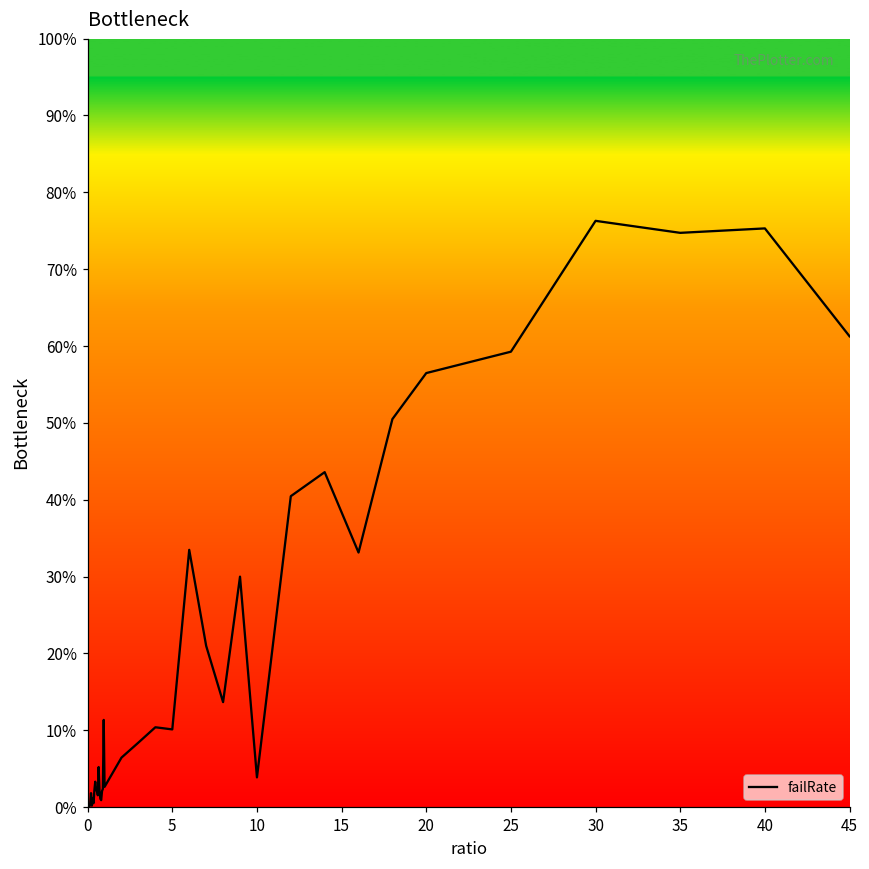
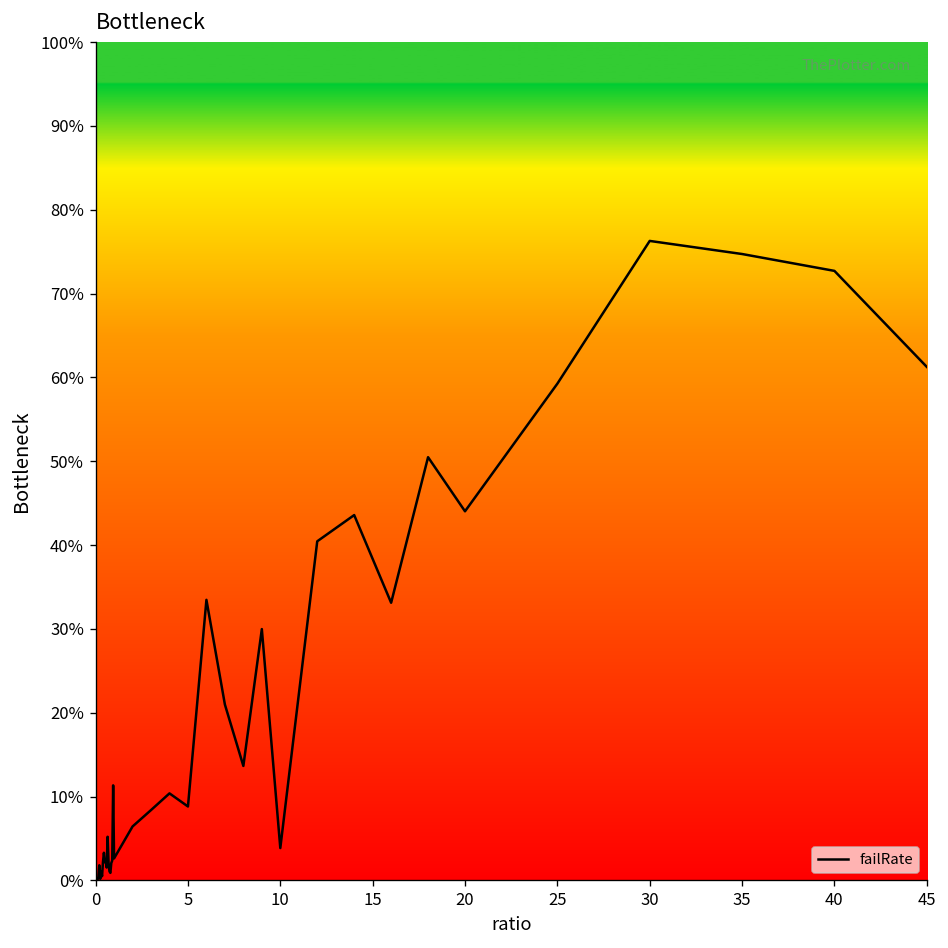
5: 10% -> 9%
20: 56% -> 44%
40: 75% -> 73%
